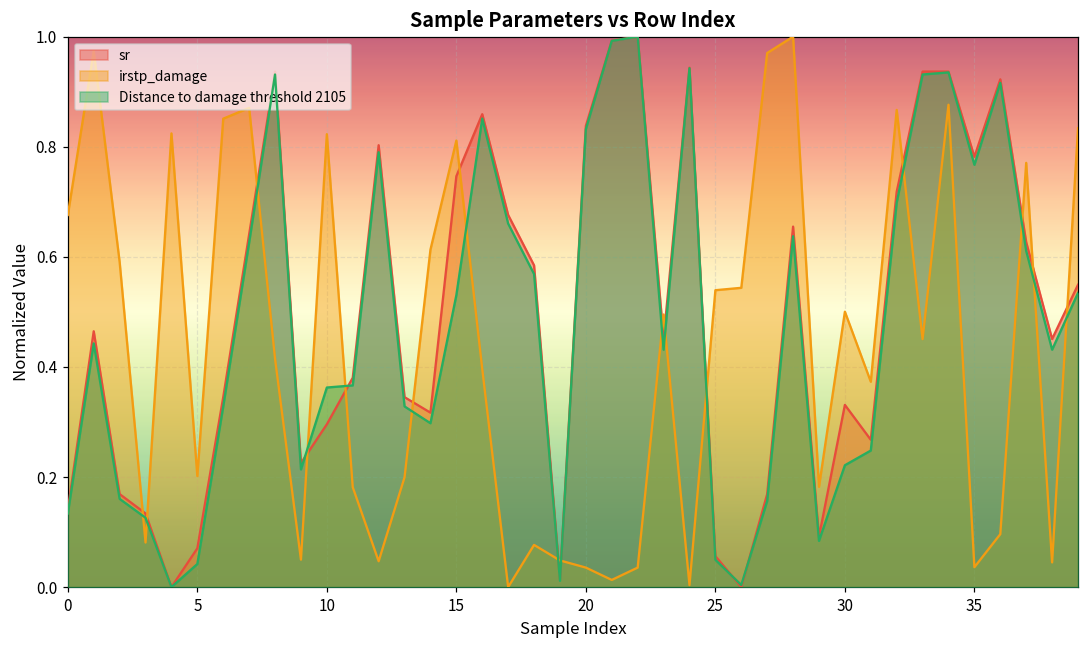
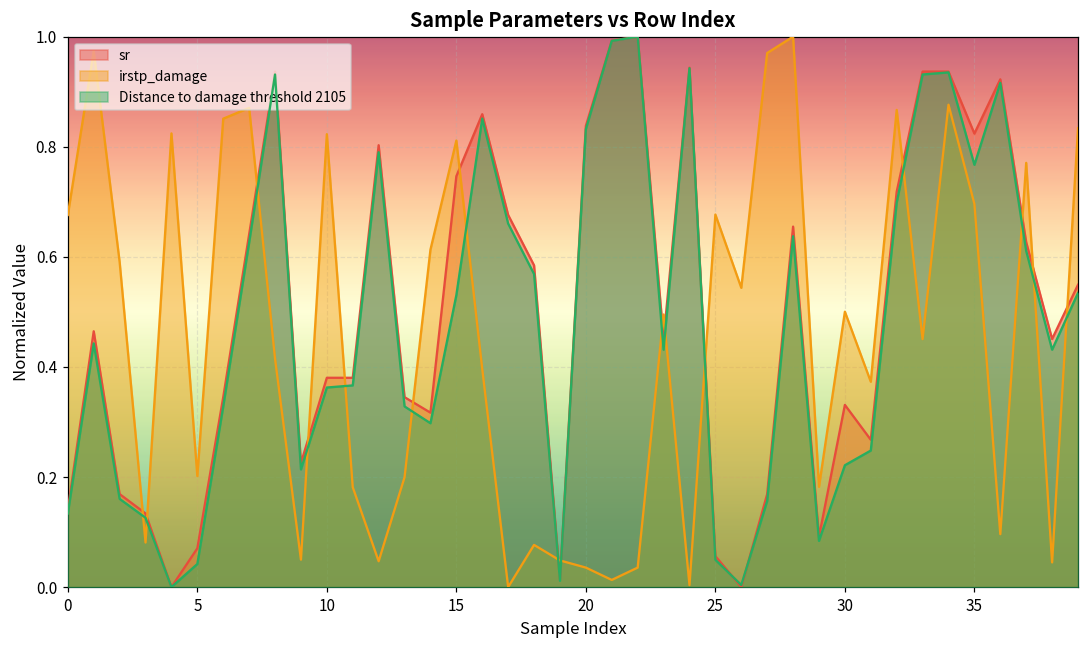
sr, 10: 0.30 -> 0.38
irstp_damage, 25: 0.54 -> 0.68
sr, 35: 0.78 -> 0.82
irstp_damage, 35: 0.04 -> 0.70
